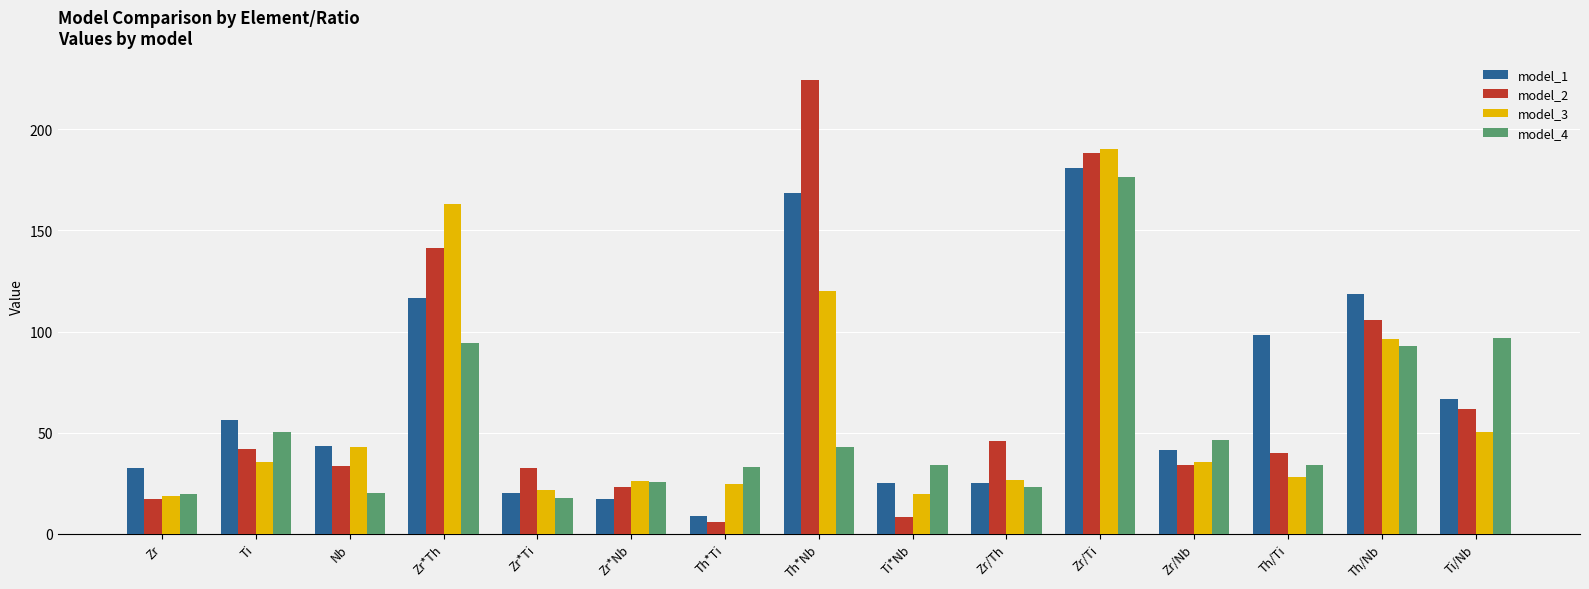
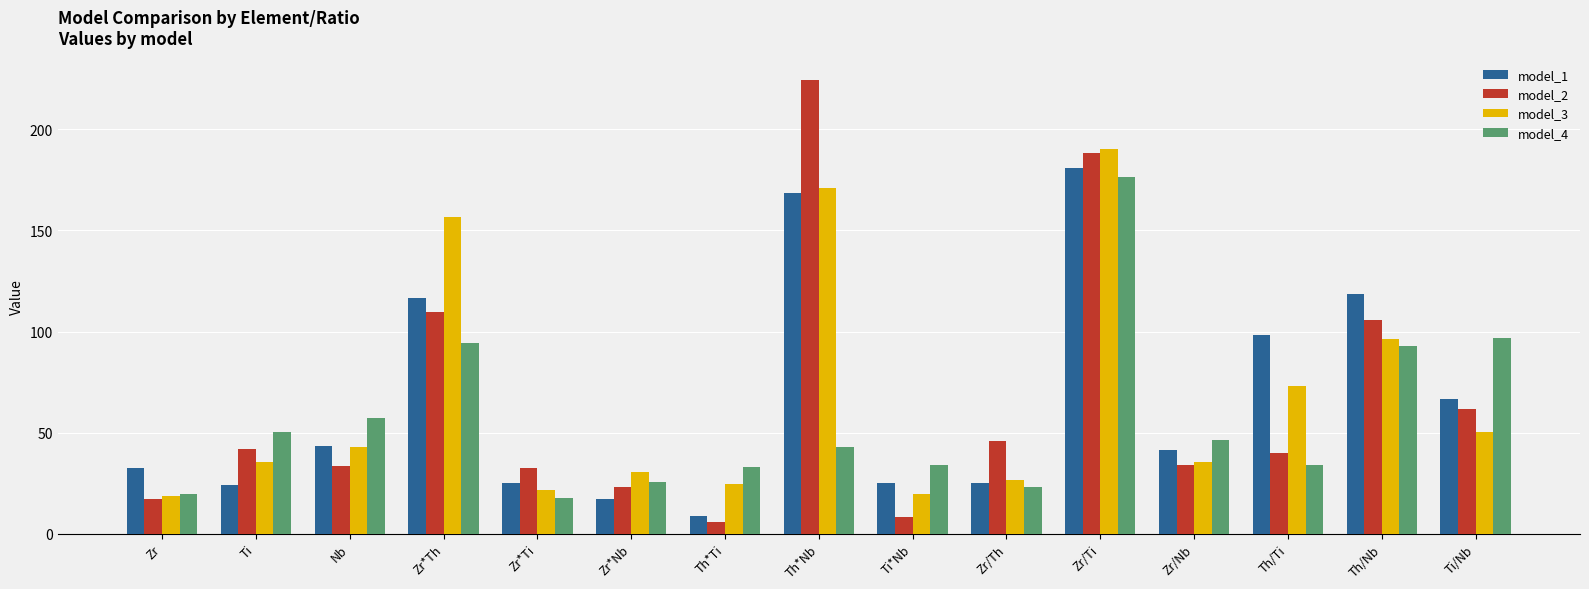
model_1, Ti: 56 -> 24
model_4, Nb: 20 -> 57
model_2, Zr*Th: 142 -> 109
model_3, Zr*Th: 163 -> 157
model_1, Zr*Ti: 20 -> 25
model_3, Zr*Nb: 26 -> 30
model_3, Th*Nb: 120 -> 171
model_3, Th/Ti: 28 -> 73
